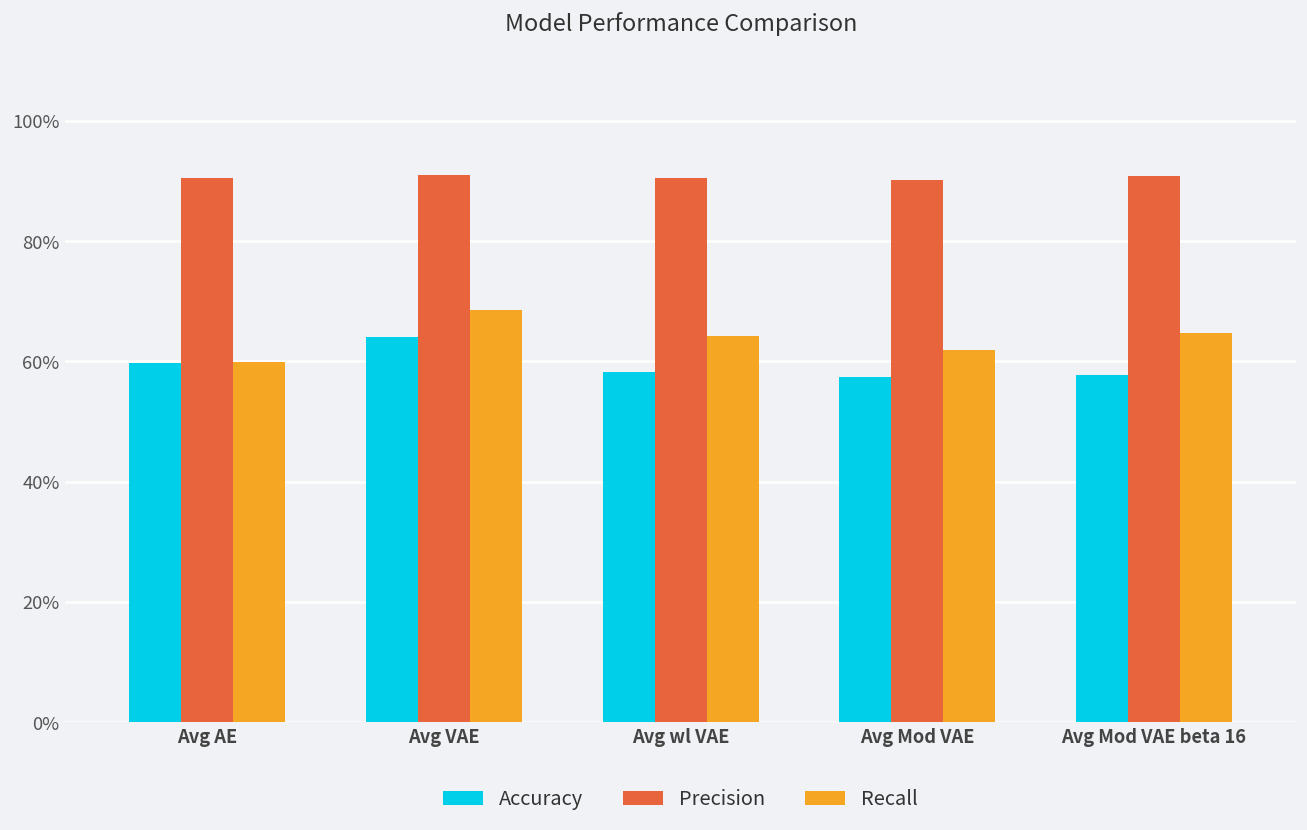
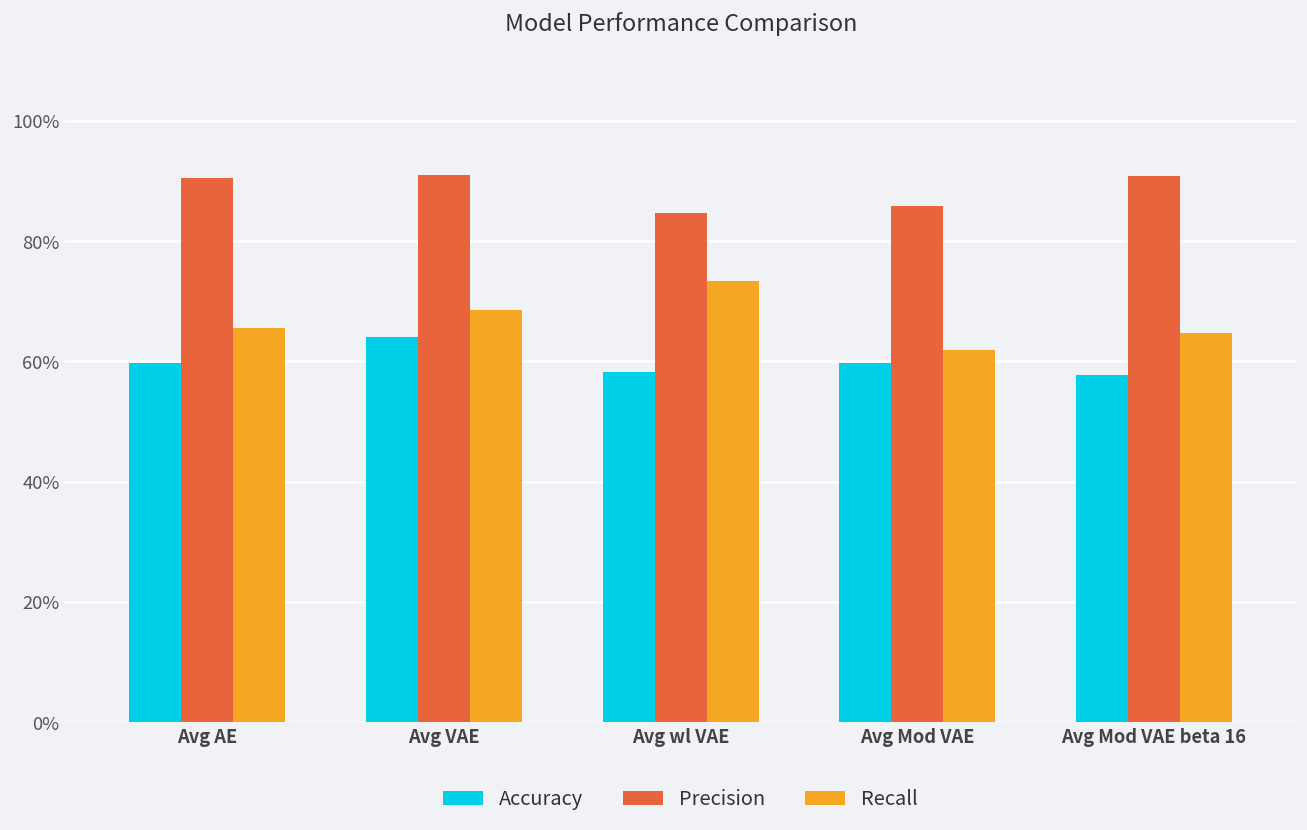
Recall, Avg AE: 60% -> 66%
Precision, Avg wl VAE: 91% -> 85%
Recall, Avg wl VAE: 64% -> 73%
Accuracy, Avg Mod VAE: 57% -> 60%
Precision, Avg Mod VAE: 90% -> 86%
